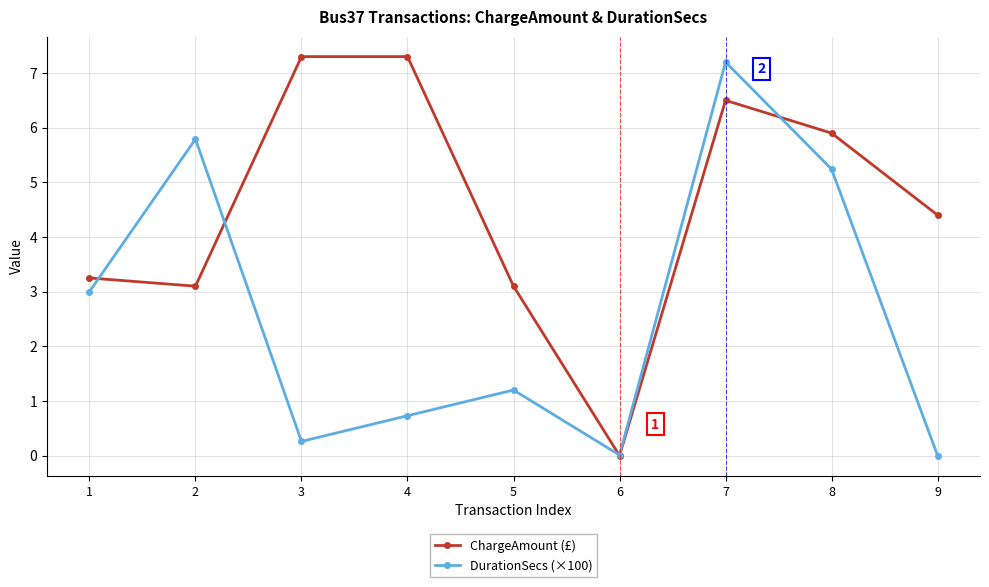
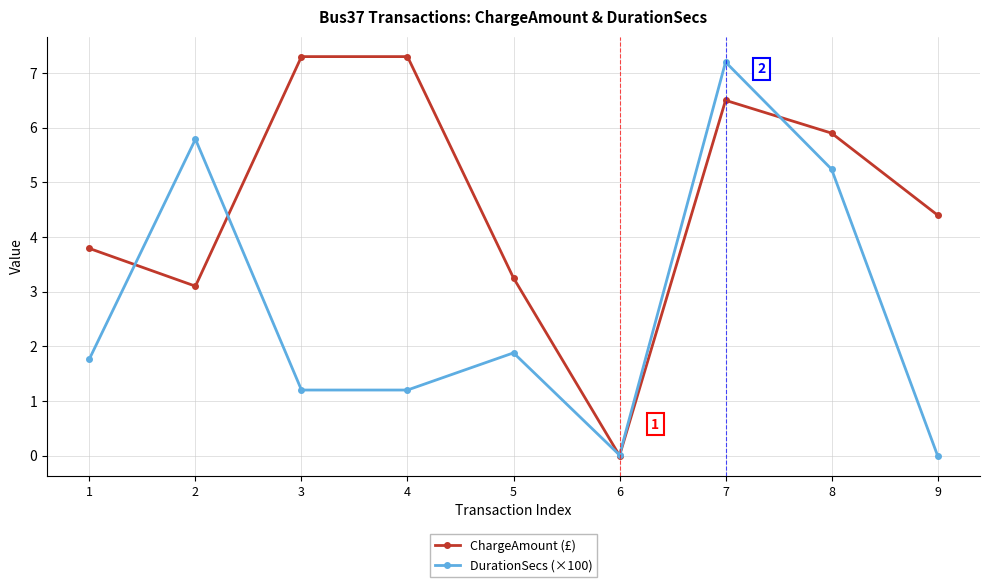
ChargeAmount (£), 1: 3.3 -> 3.8
DurationSecs (×100), 1: 3.0 -> 1.8
DurationSecs (×100), 3: 0.3 -> 1.2
DurationSecs (×100), 4: 0.7 -> 1.2
ChargeAmount (£), 5: 3.1 -> 3.3
DurationSecs (×100), 5: 1.2 -> 1.9
